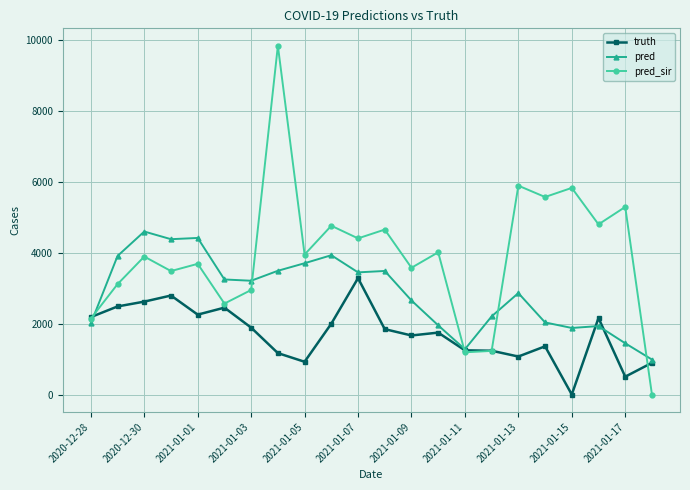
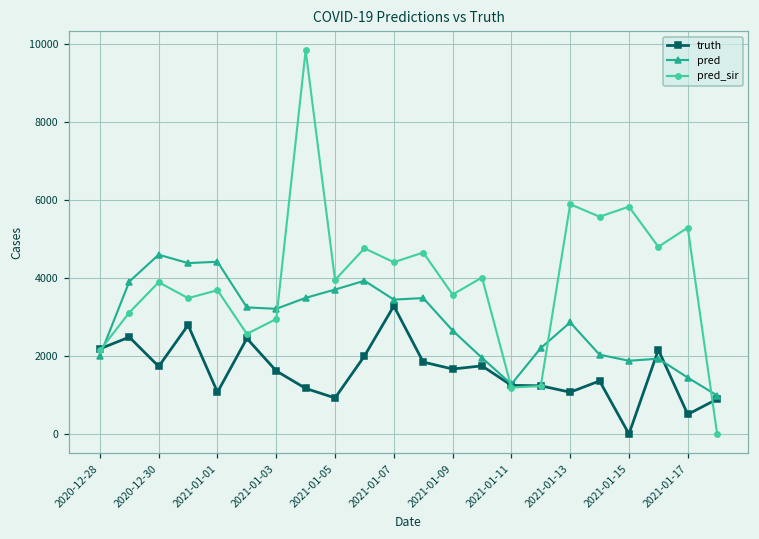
truth, 2020-12-30: 2600 -> 1700
truth, 2021-01-01: 2300 -> 1100
truth, 2021-01-03: 1900 -> 1600
